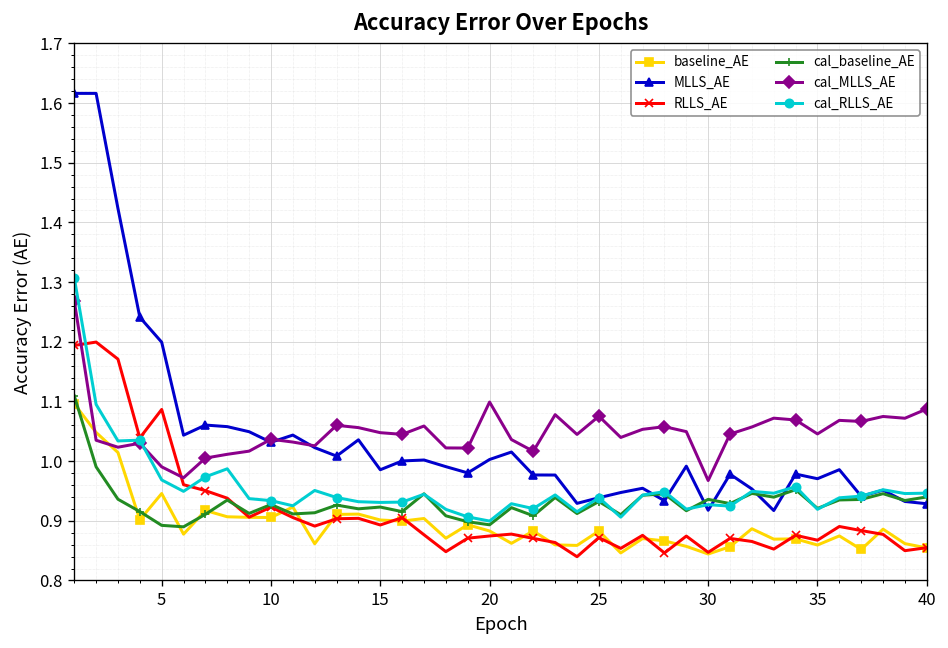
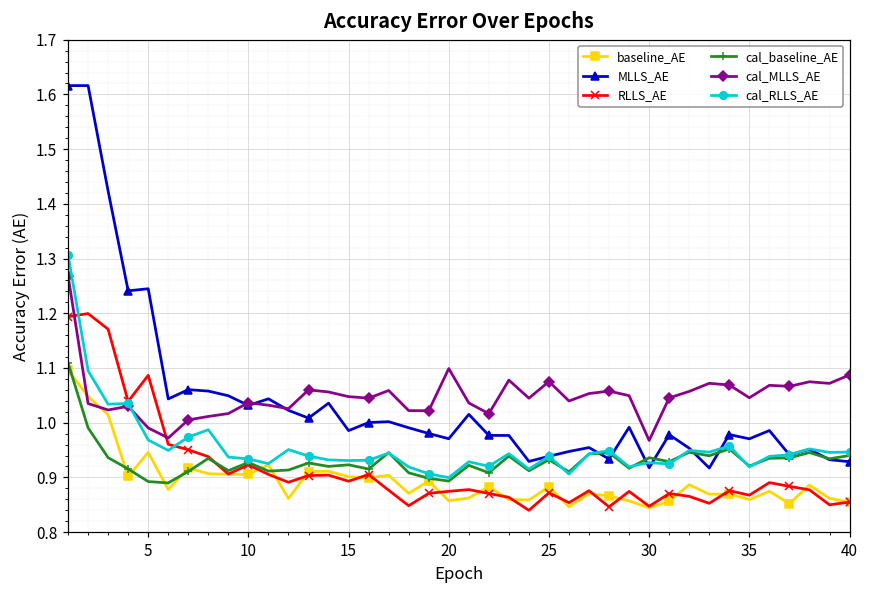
MLLS_AE, 5: 1.20 -> 1.24
baseline_AE, 20: 0.88 -> 0.86
MLLS_AE, 20: 1.00 -> 0.97
